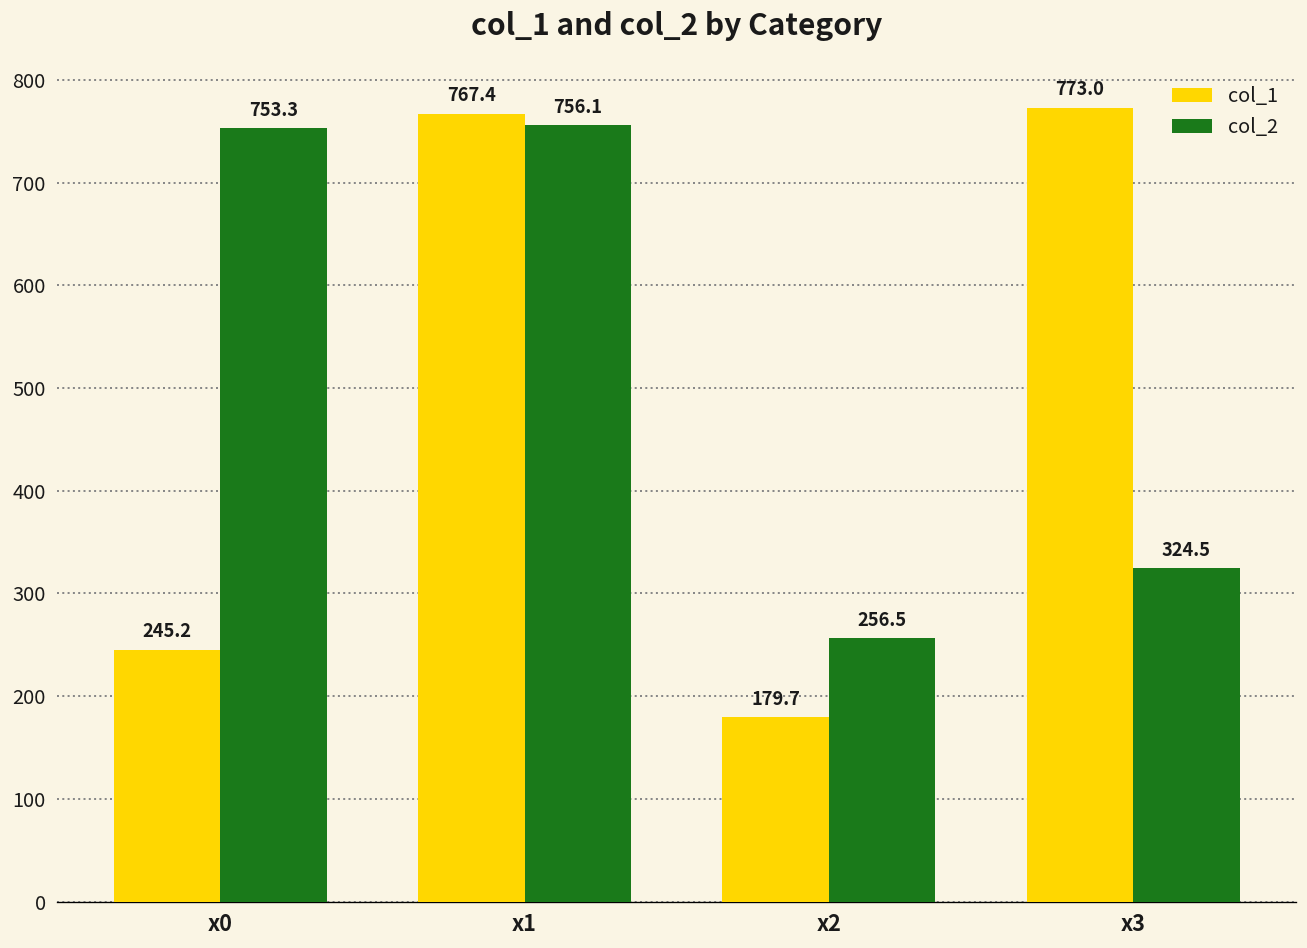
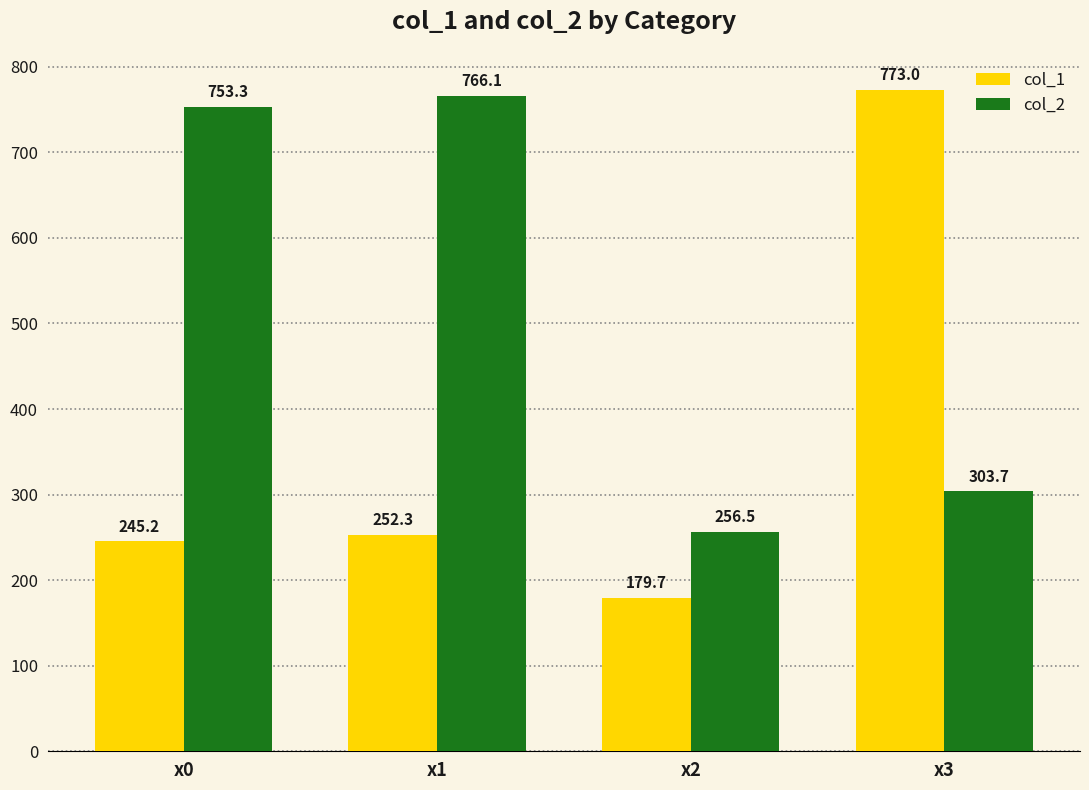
col_1, x1: 767.4 -> 252.3
col_2, x1: 756.1 -> 766.1
col_2, x3: 324.5 -> 303.7
